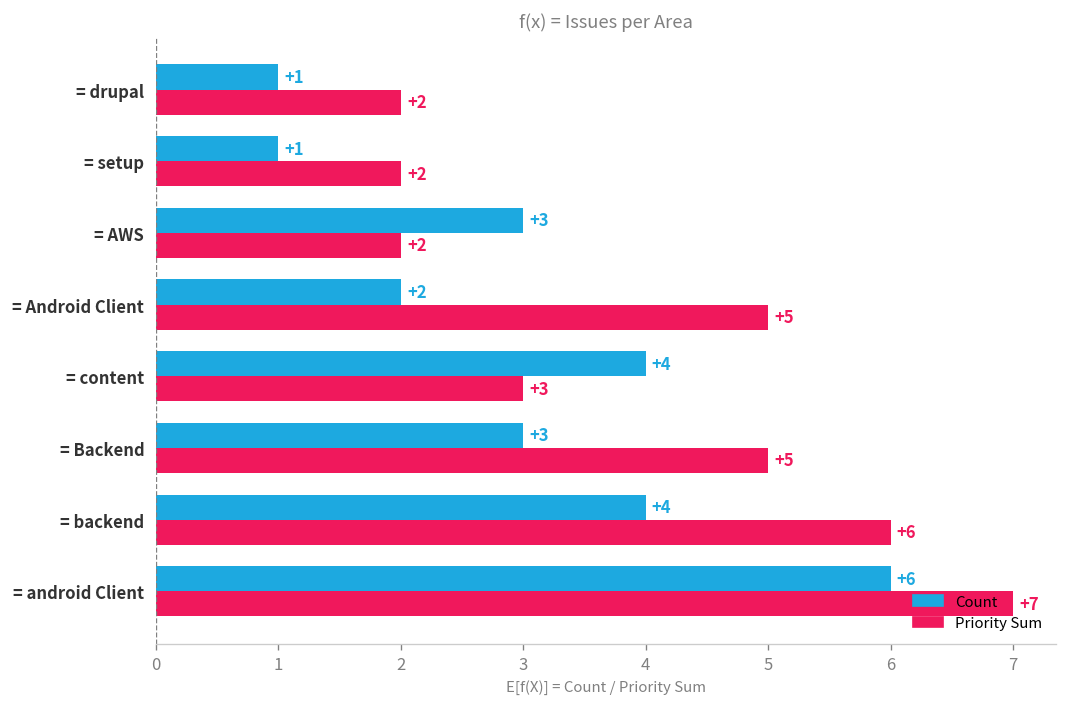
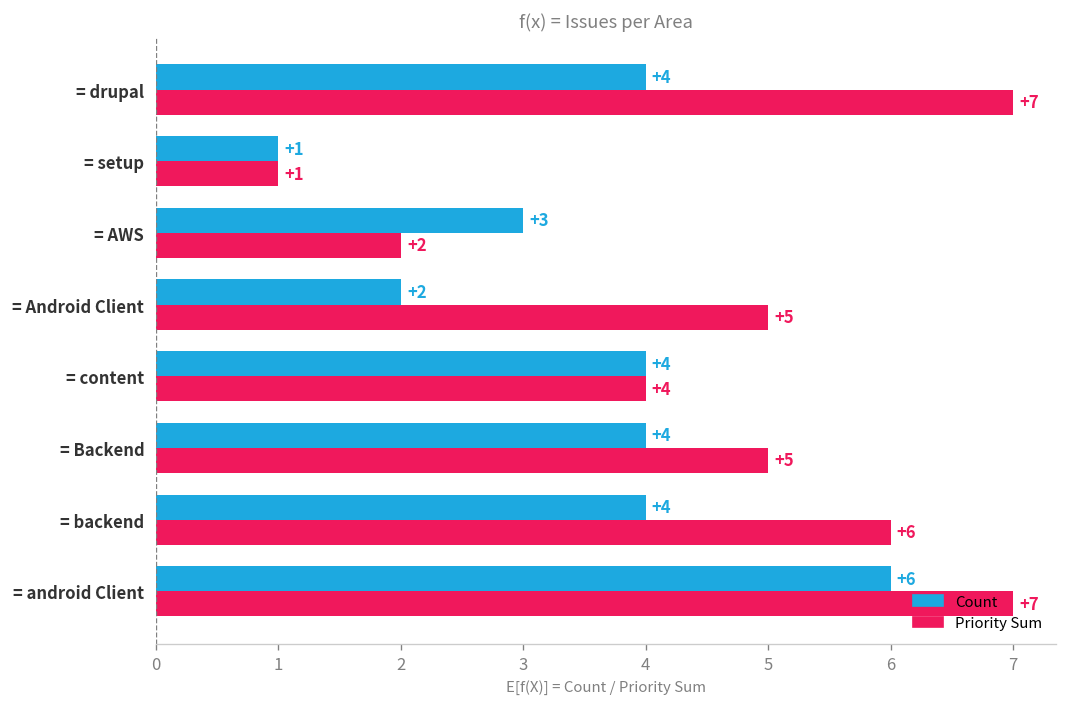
Count, = drupal: +1 -> +4
Priority Sum, = drupal: +2 -> +7
Priority Sum, = setup: +2 -> +1
Priority Sum, = content: +3 -> +4
Count, = Backend: +3 -> +4
